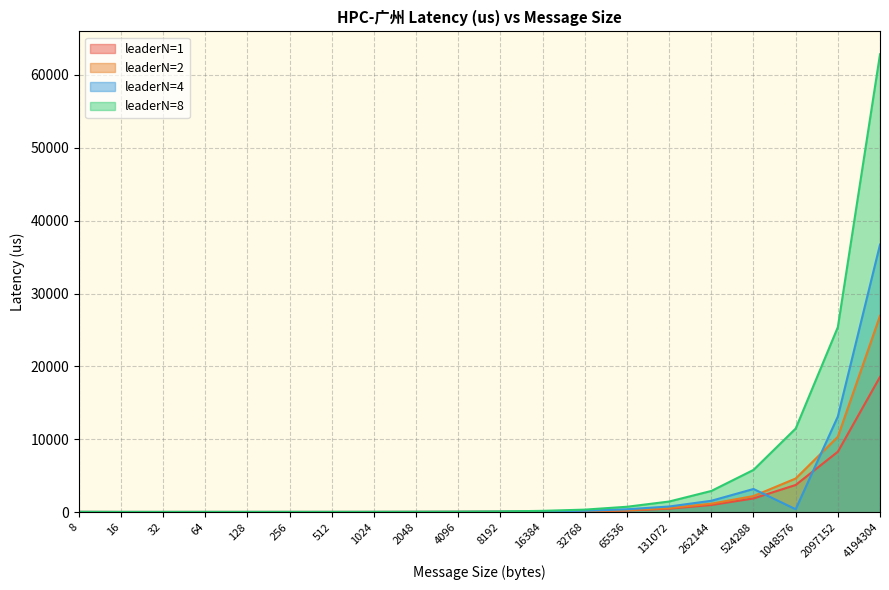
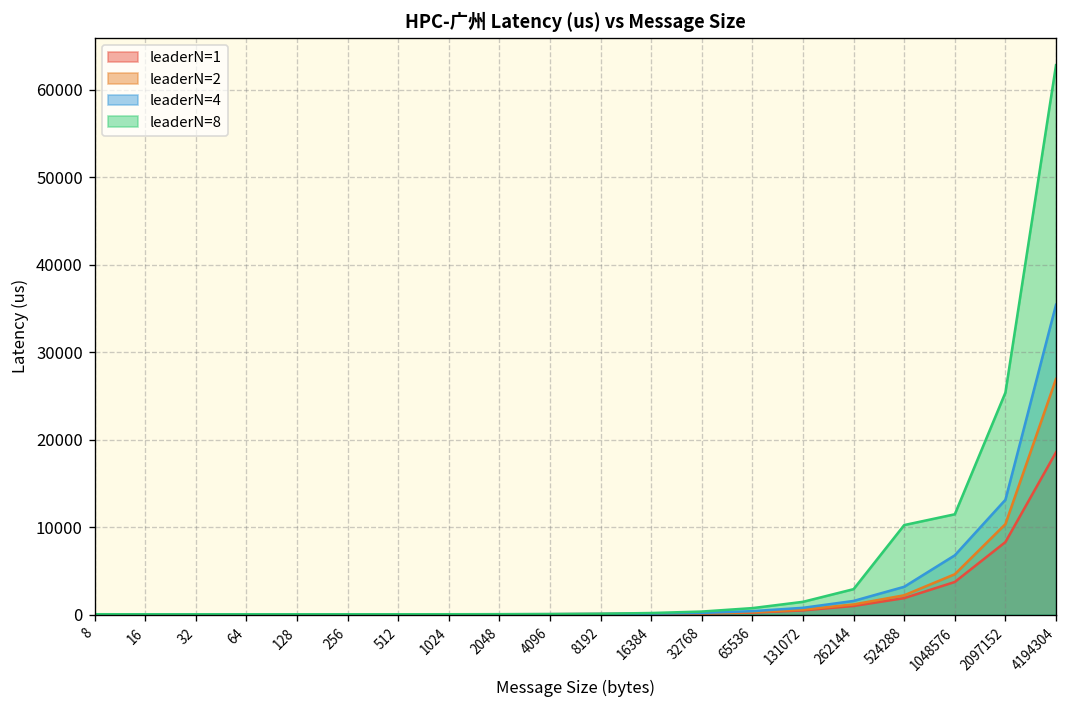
leaderN=8, 524288: 6000 -> 10000
leaderN=4, 1048576: 0 -> 7000
leaderN=4, 4194304: 37000 -> 35000
